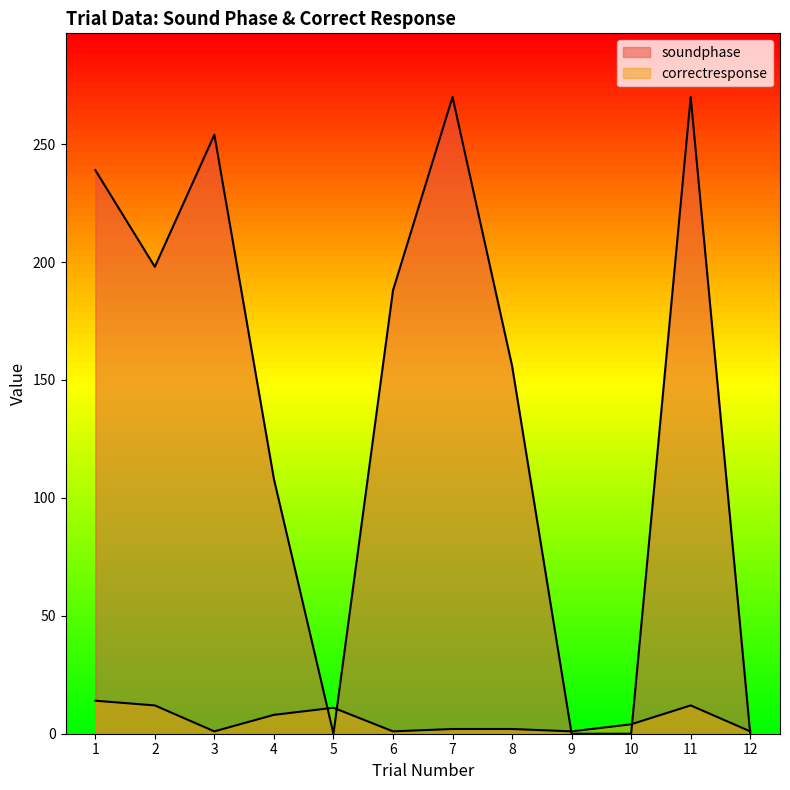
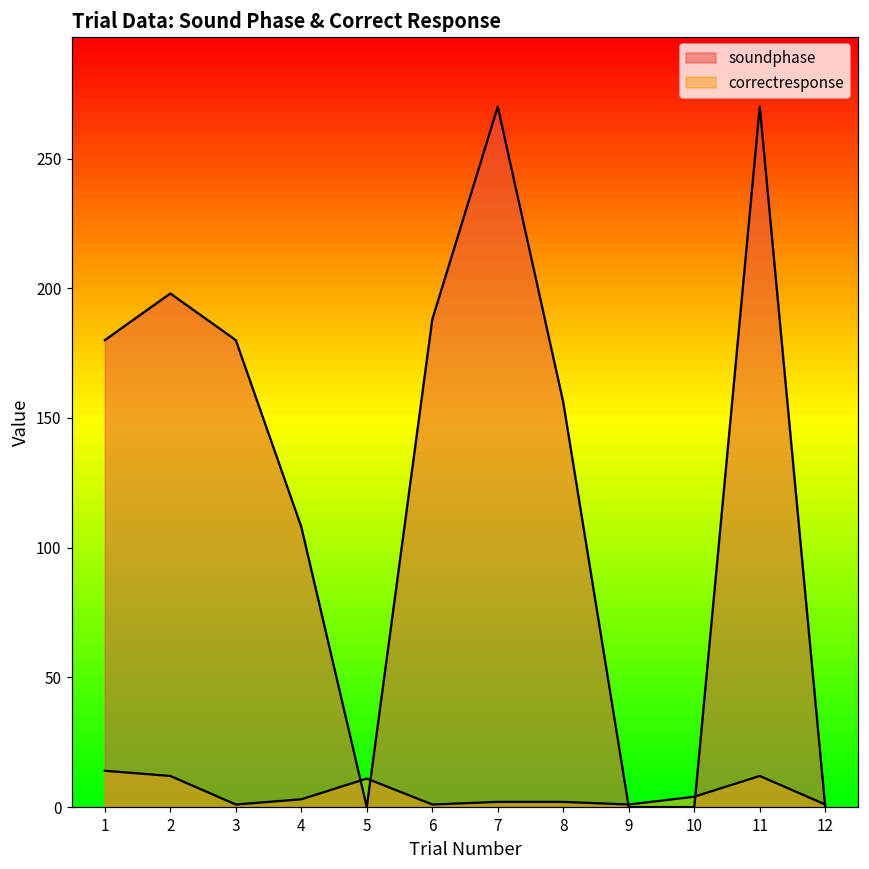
soundphase, 1: 239 -> 180
soundphase, 3: 254 -> 180
correctresponse, 4: 8 -> 3
